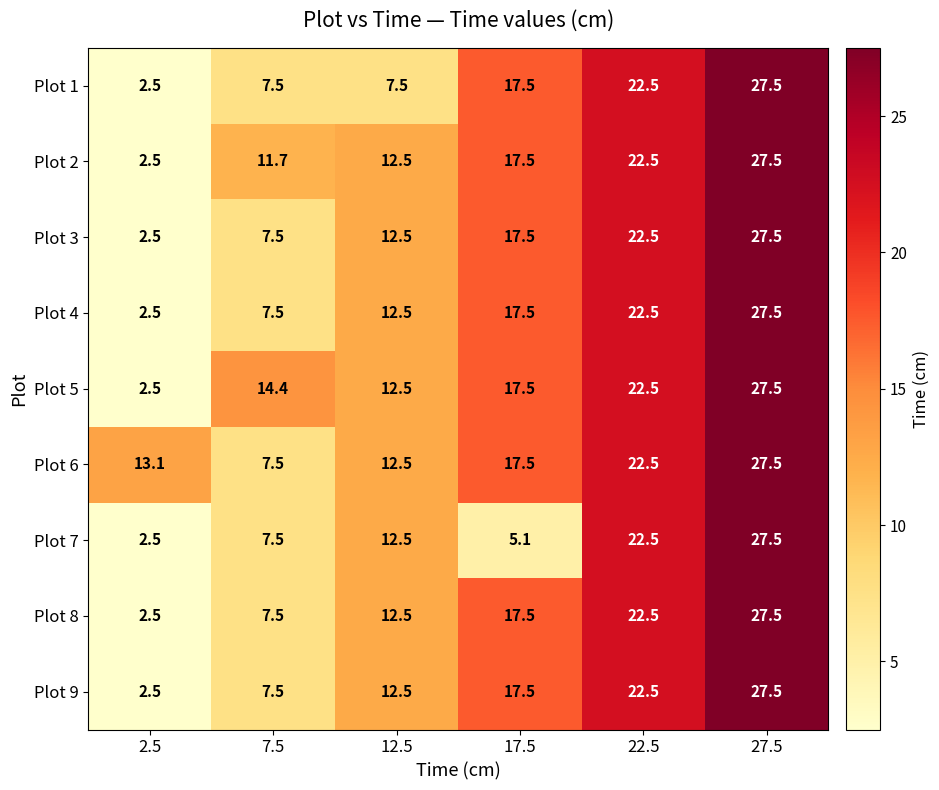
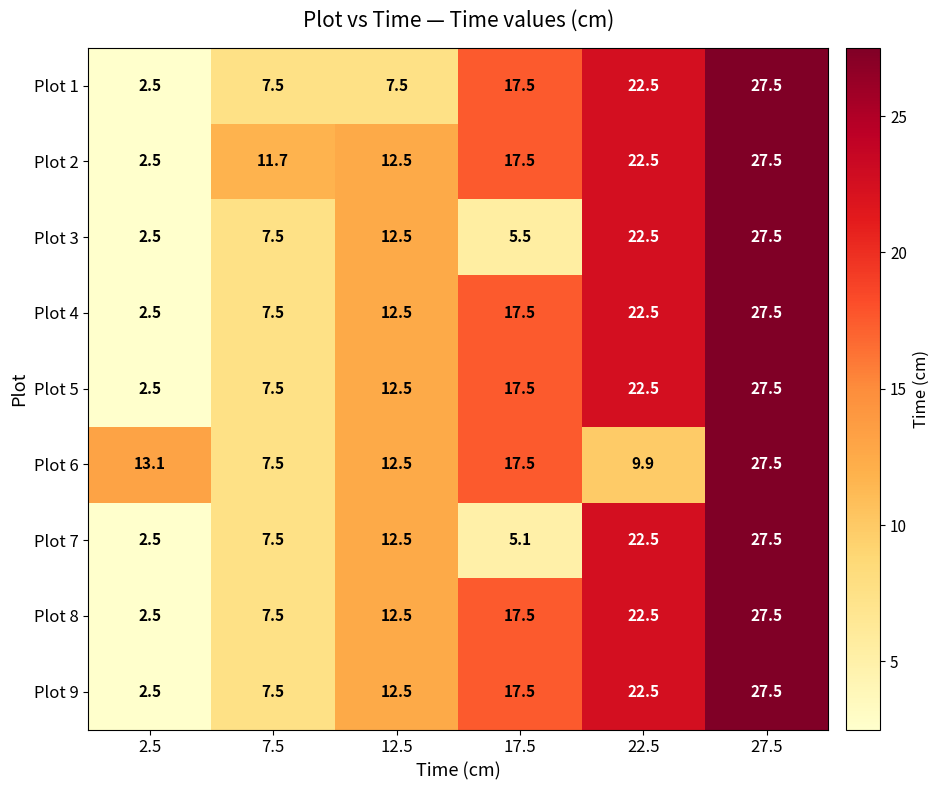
Plot 3, 17.5: 17.5 -> 5.5
Plot 5, 7.5: 14.4 -> 7.5
Plot 6, 22.5: 22.5 -> 9.9
